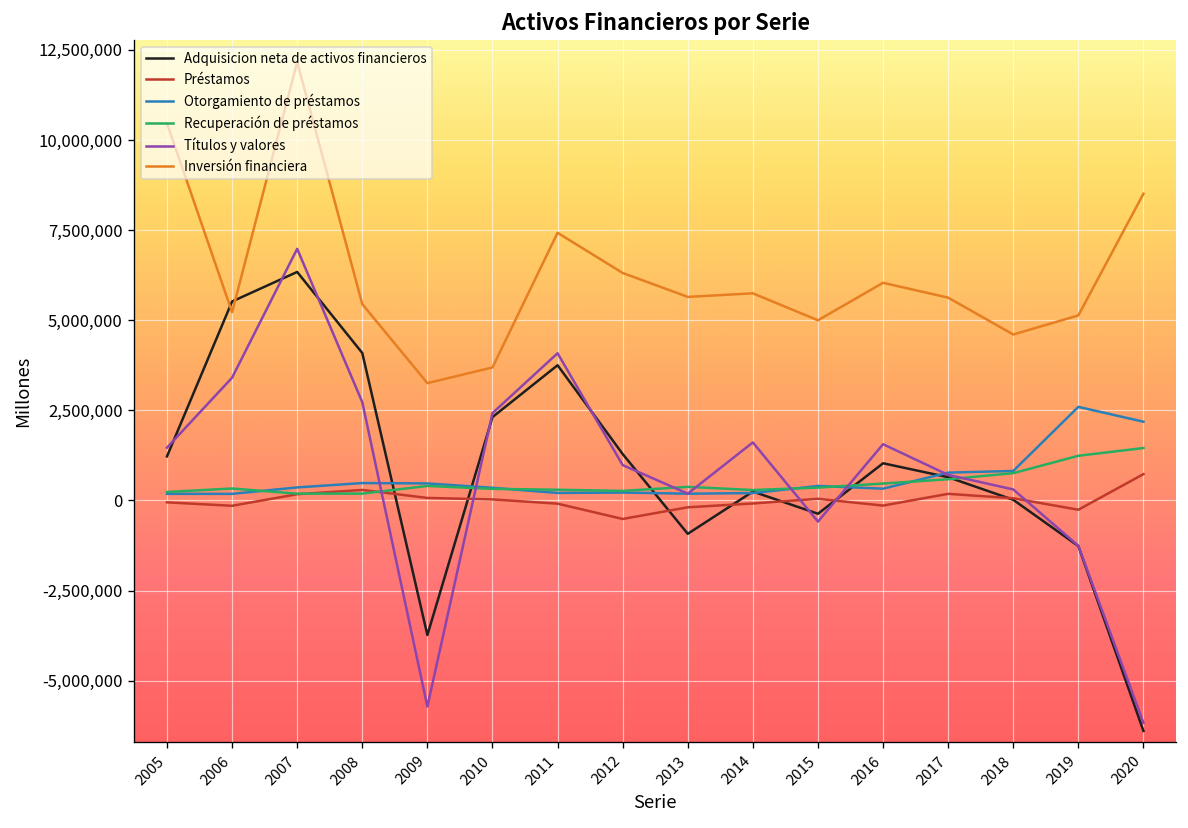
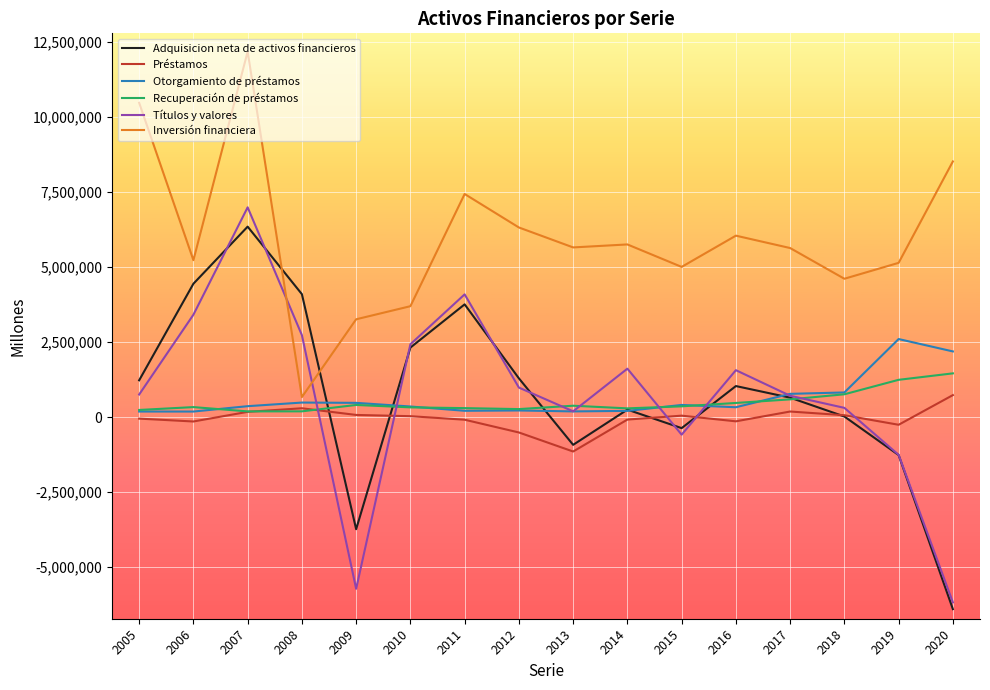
Títulos y valores, 2005: 1,500,000 -> 800,000
Adquisicion neta de activos financieros, 2006: 5,500,000 -> 4,400,000
Inversión financiera, 2008: 5,400,000 -> 700,000
Préstamos, 2013: -200,000 -> -1,100,000
